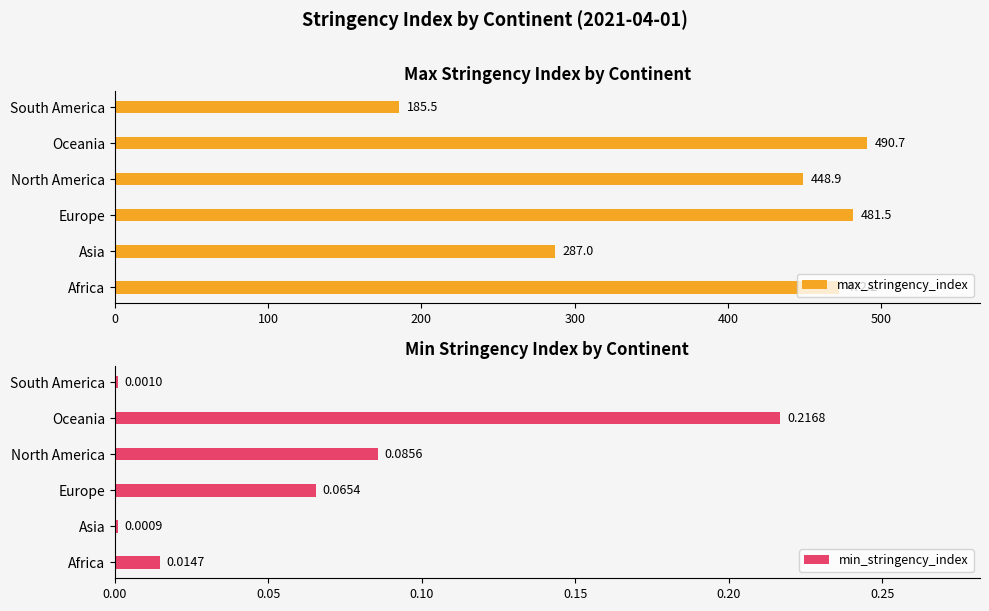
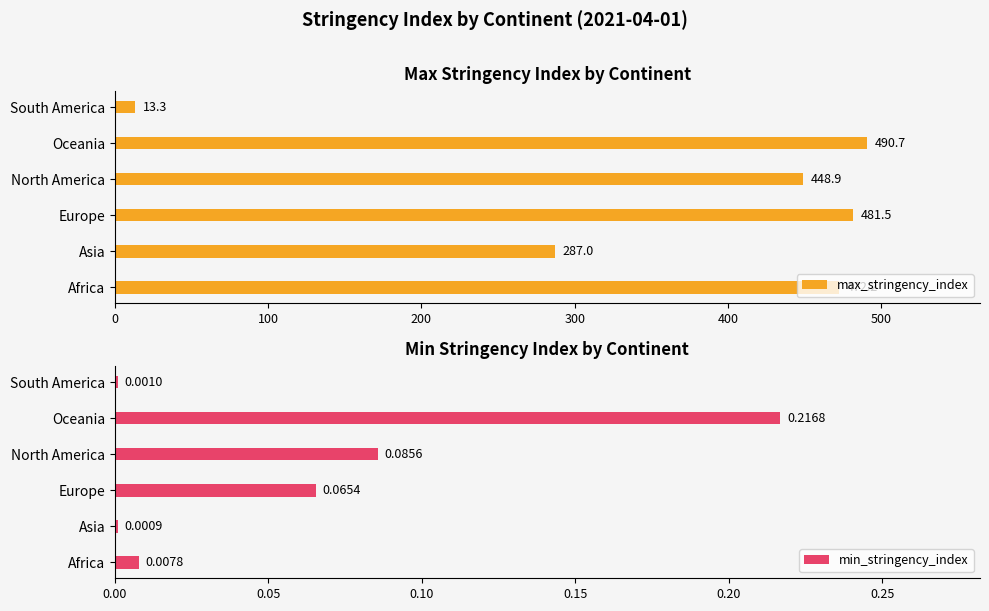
Max Stringency Index by Continent, South America: 185.5 -> 13.3
Min Stringency Index by Continent, Africa: 0.0147 -> 0.0078
